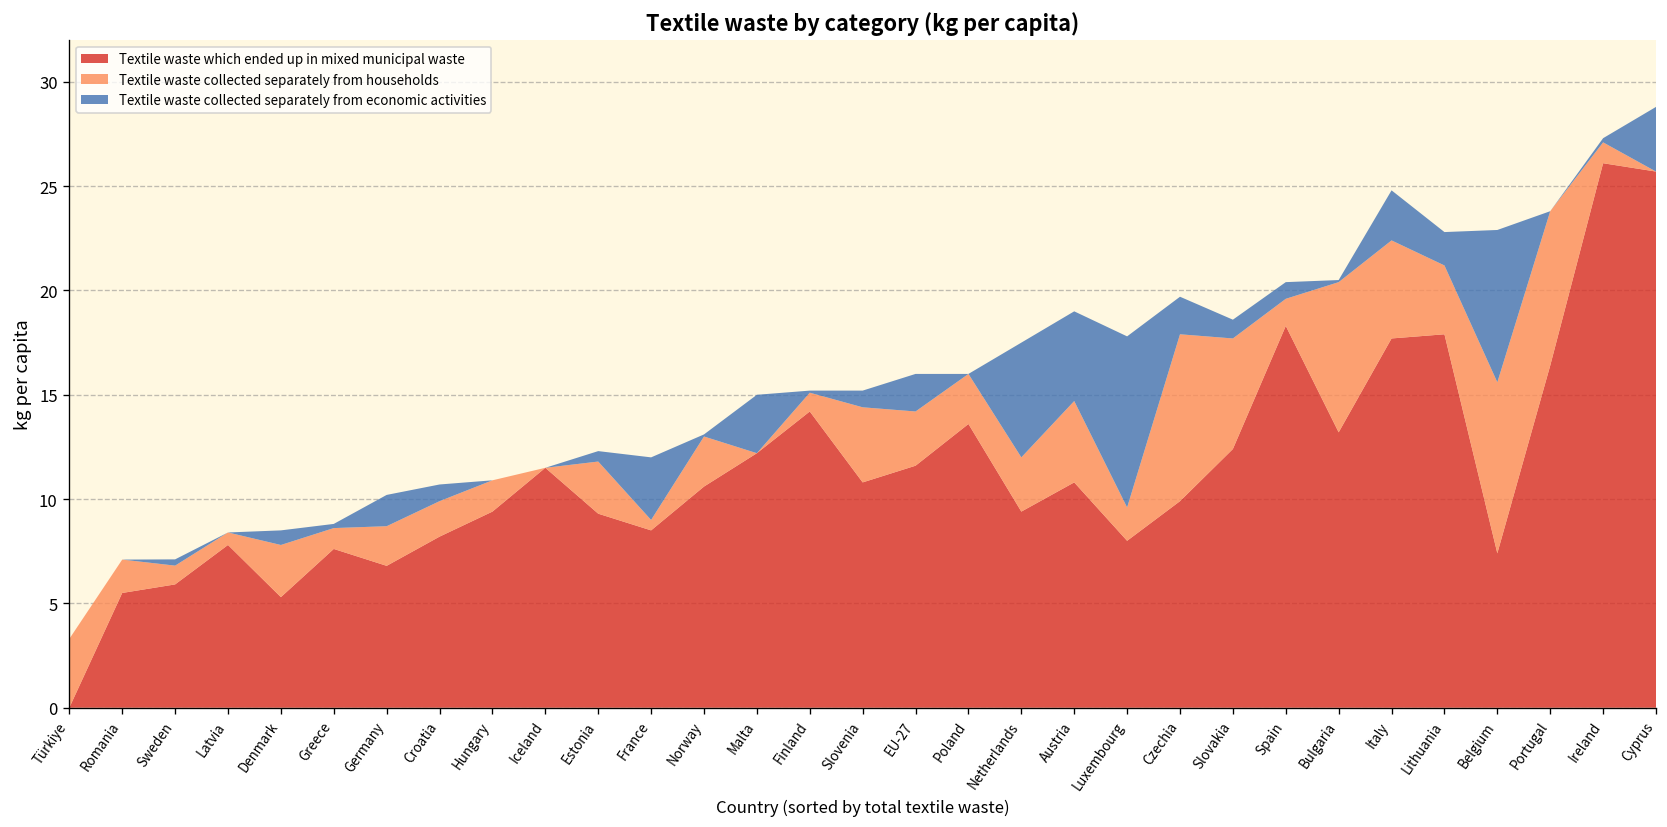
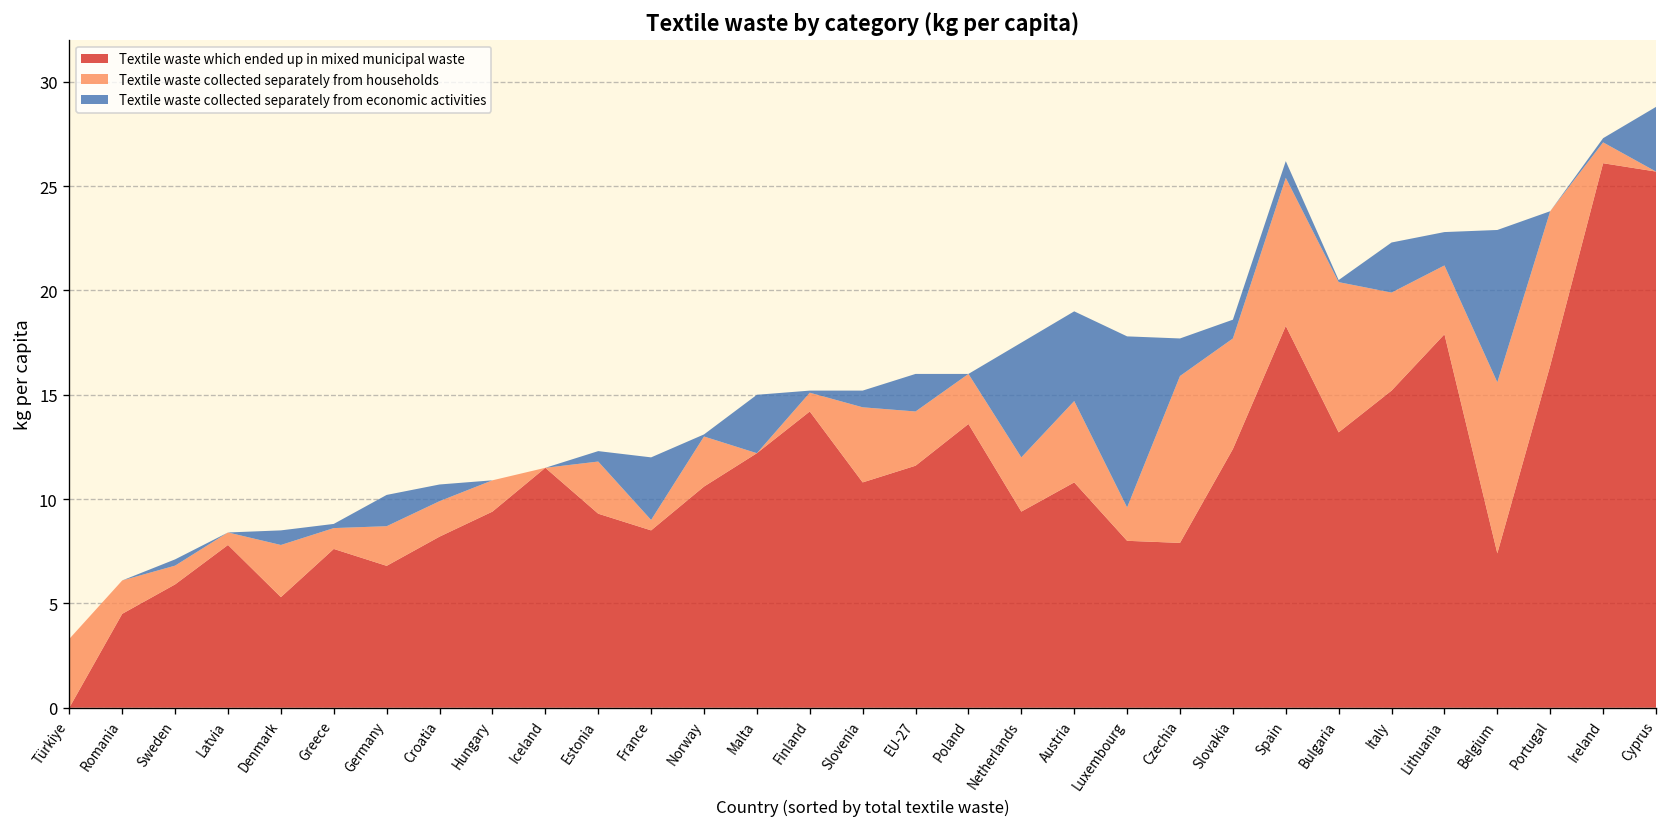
Textile waste which ended up in mixed municipal waste, Romania: 5.5 -> 4.5
Textile waste which ended up in mixed municipal waste, Czechia: 9.9 -> 7.9
Textile waste collected separately from households, Spain: 1.3 -> 7.1
Textile waste which ended up in mixed municipal waste, Italy: 17.7 -> 15.2
